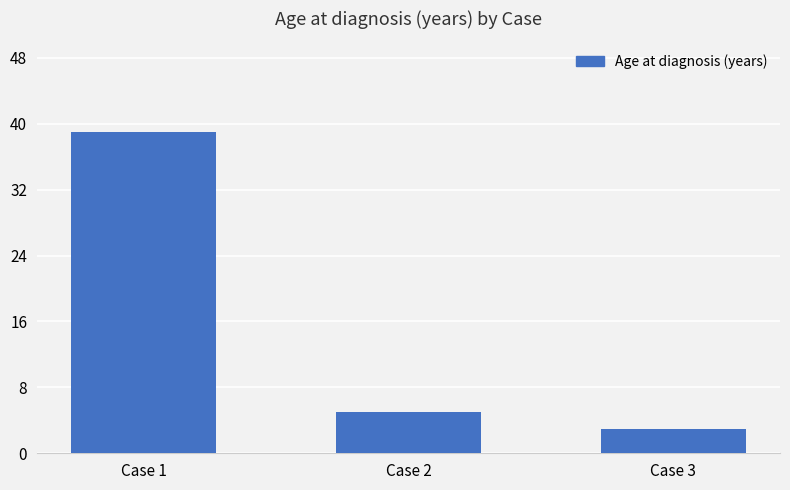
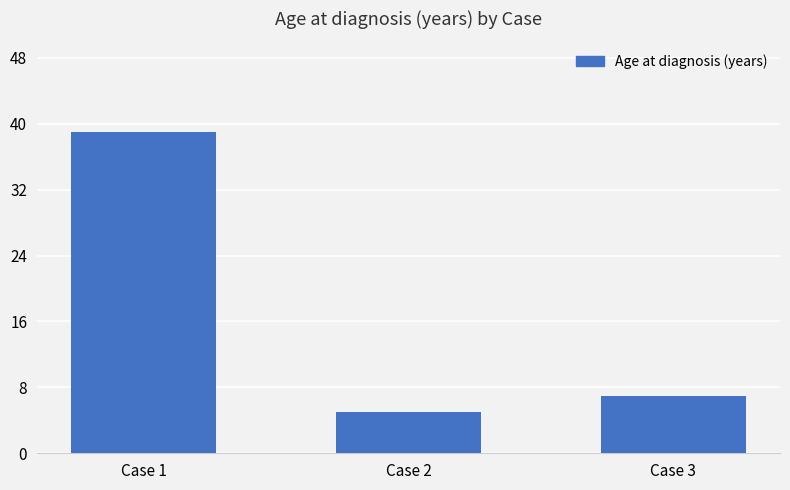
Case 3: 3 -> 7
